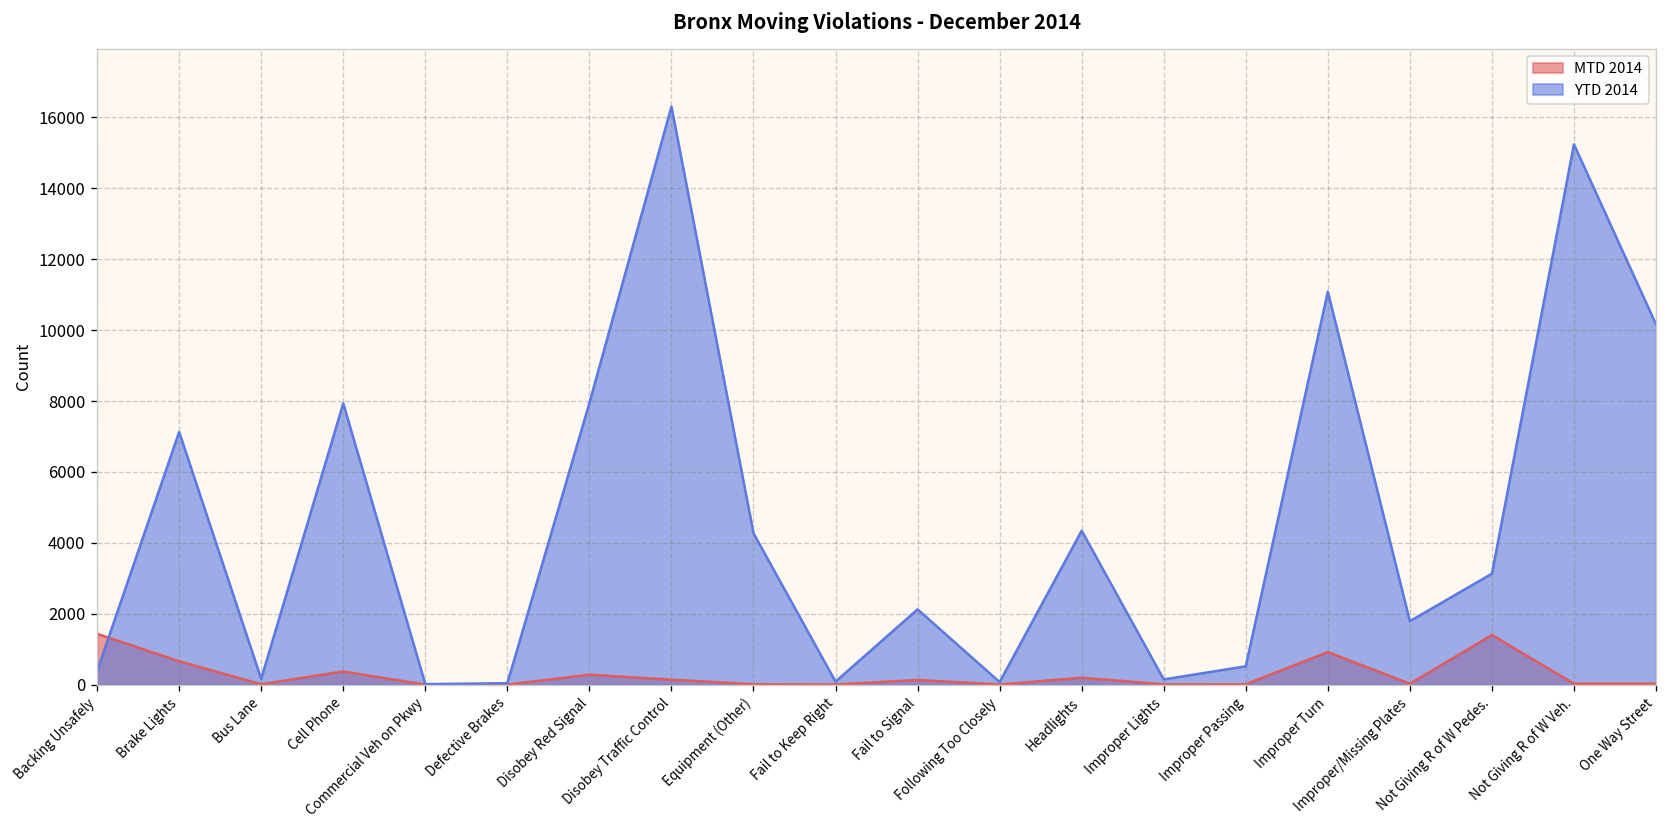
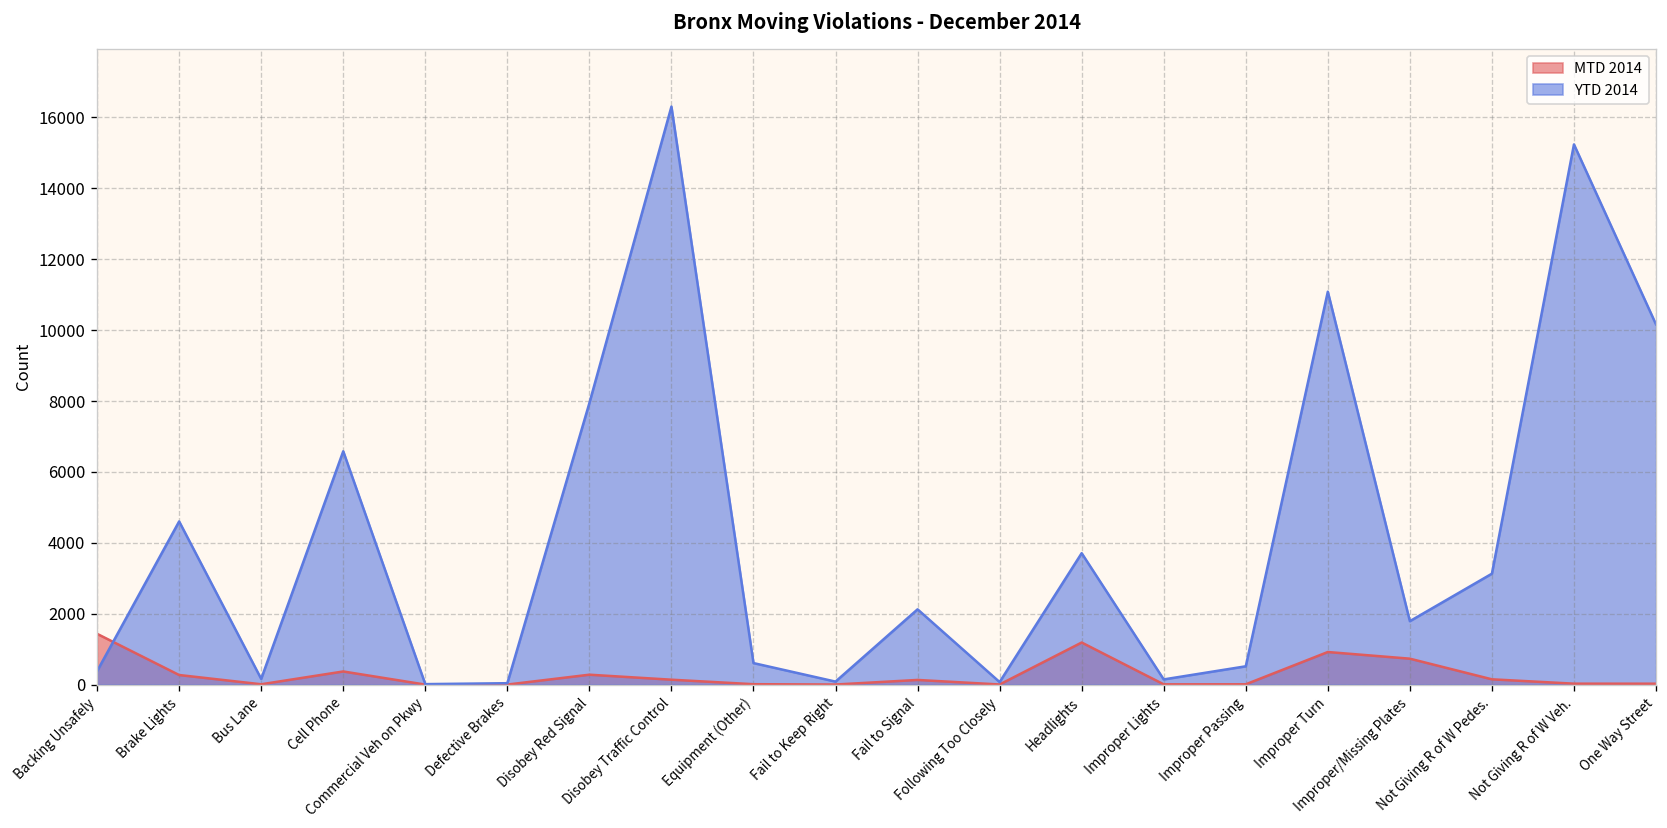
MTD 2014, Brake Lights: 700 -> 300
YTD 2014, Brake Lights: 7100 -> 4600
YTD 2014, Cell Phone: 7900 -> 6600
YTD 2014, Equipment (Other): 4300 -> 600
MTD 2014, Headlights: 200 -> 1200
YTD 2014, Headlights: 4300 -> 3700
MTD 2014, Improper/Missing Plates: 0 -> 700
MTD 2014, Not Giving R of W Pedes.: 1400 -> 100
